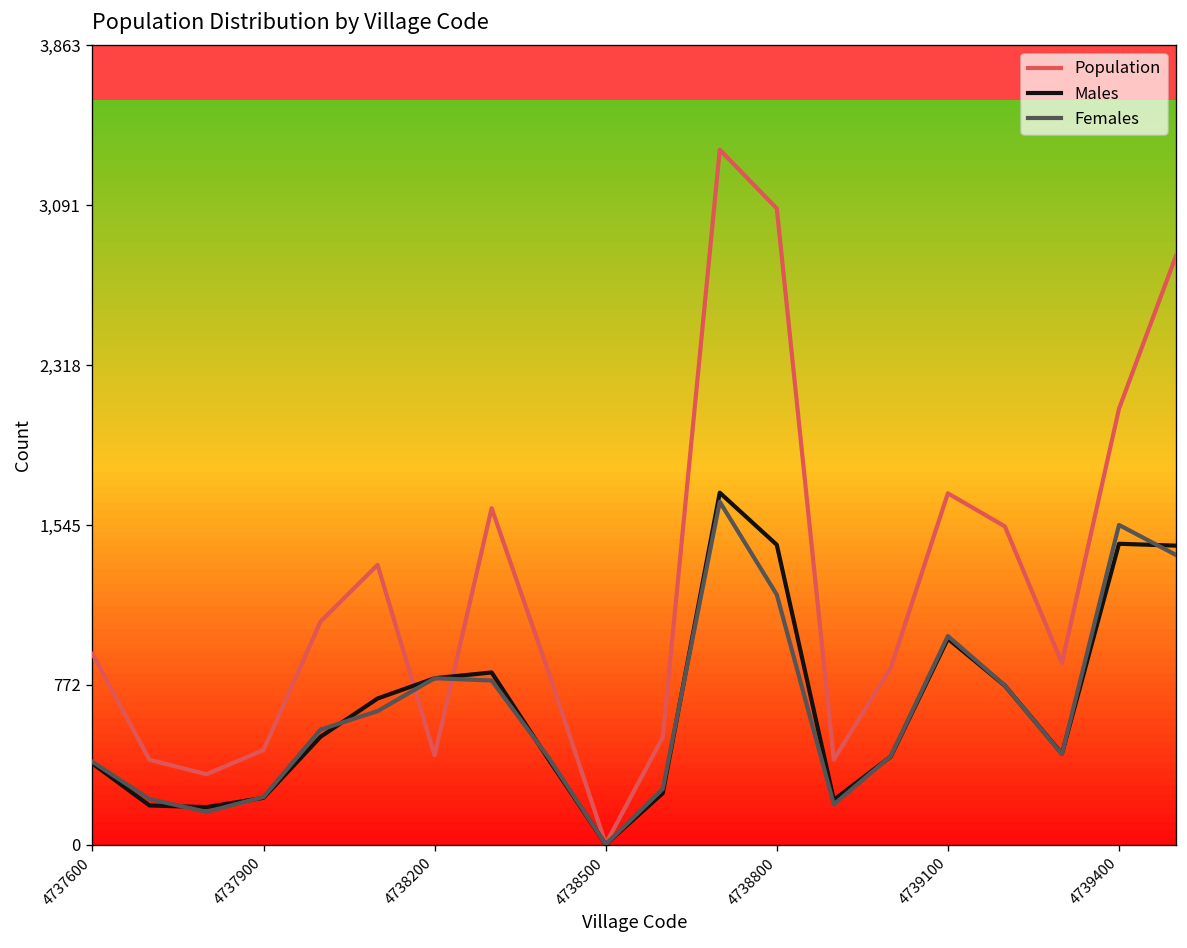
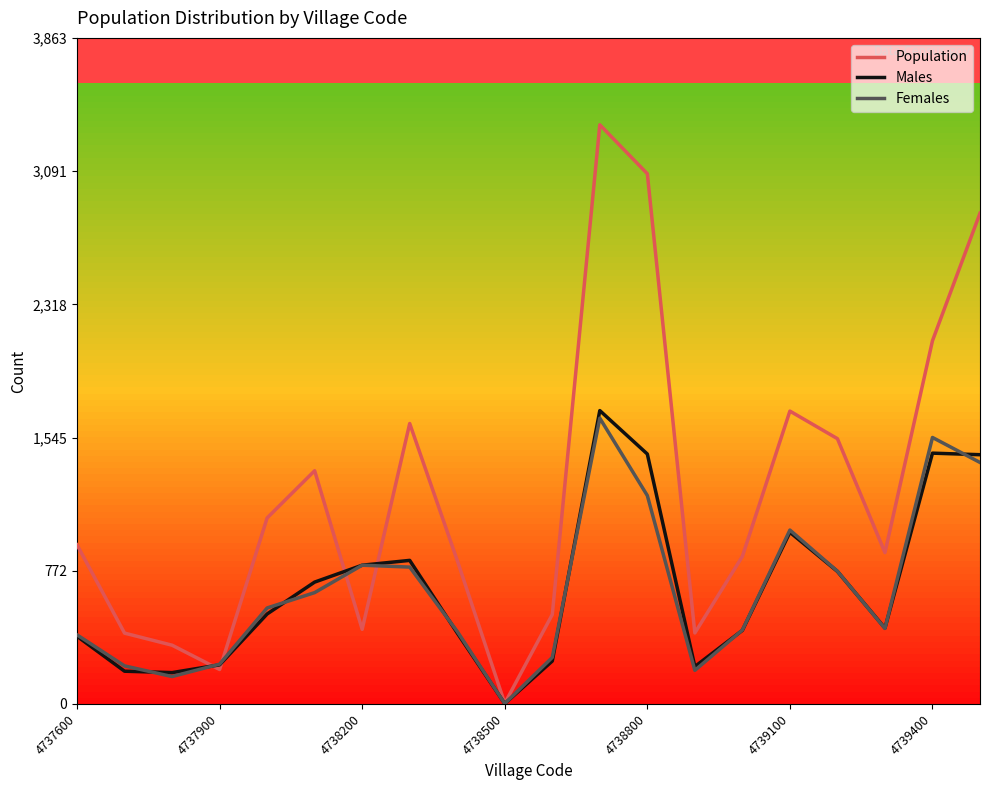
Population, 4737900: 460 -> 200
